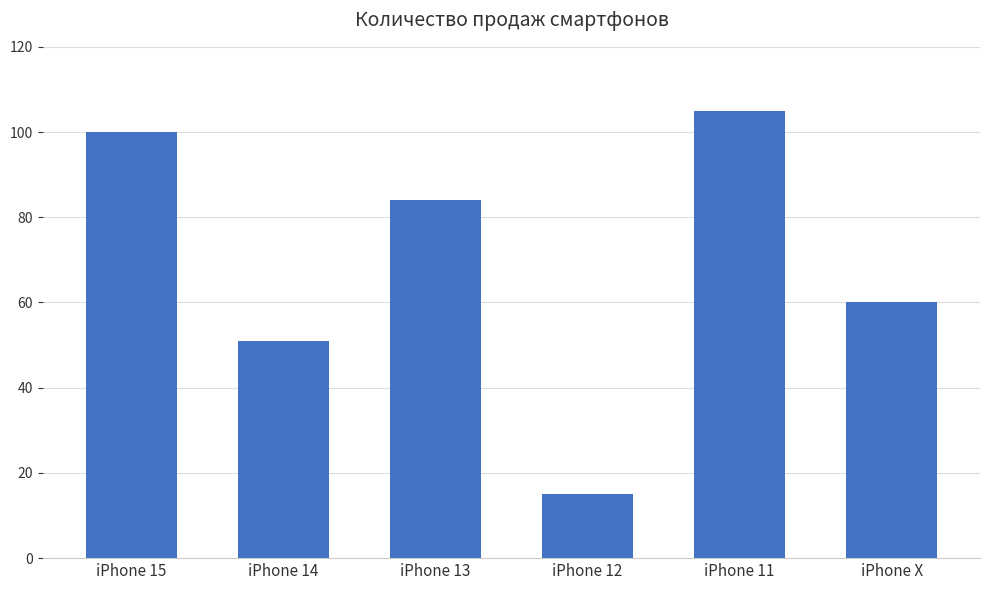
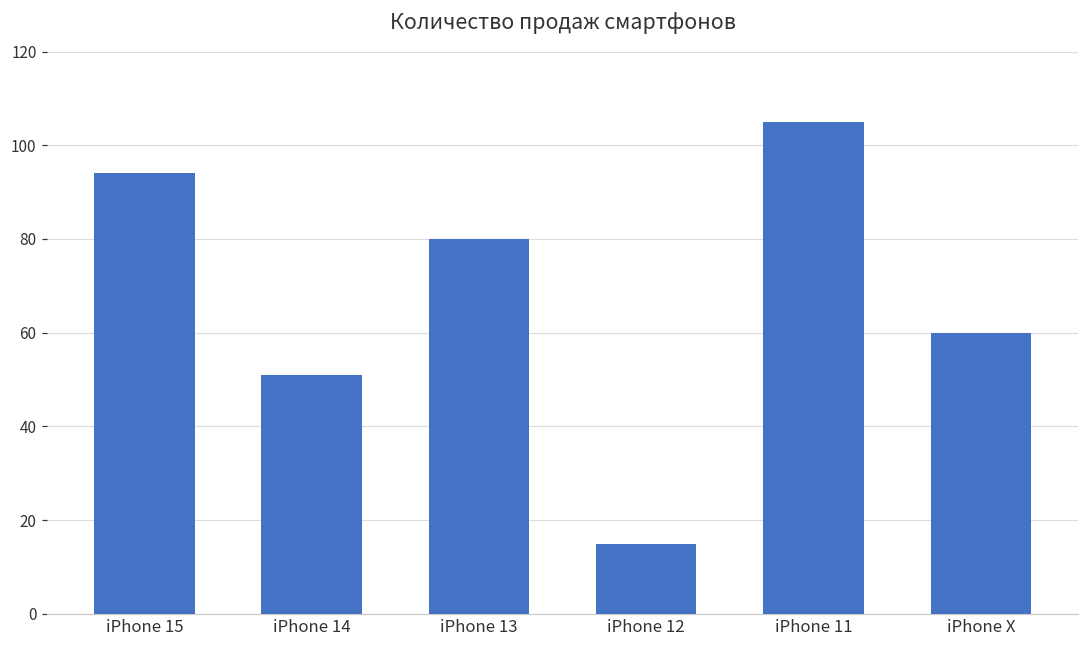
iPhone 15: 100 -> 94
iPhone 13: 84 -> 80
